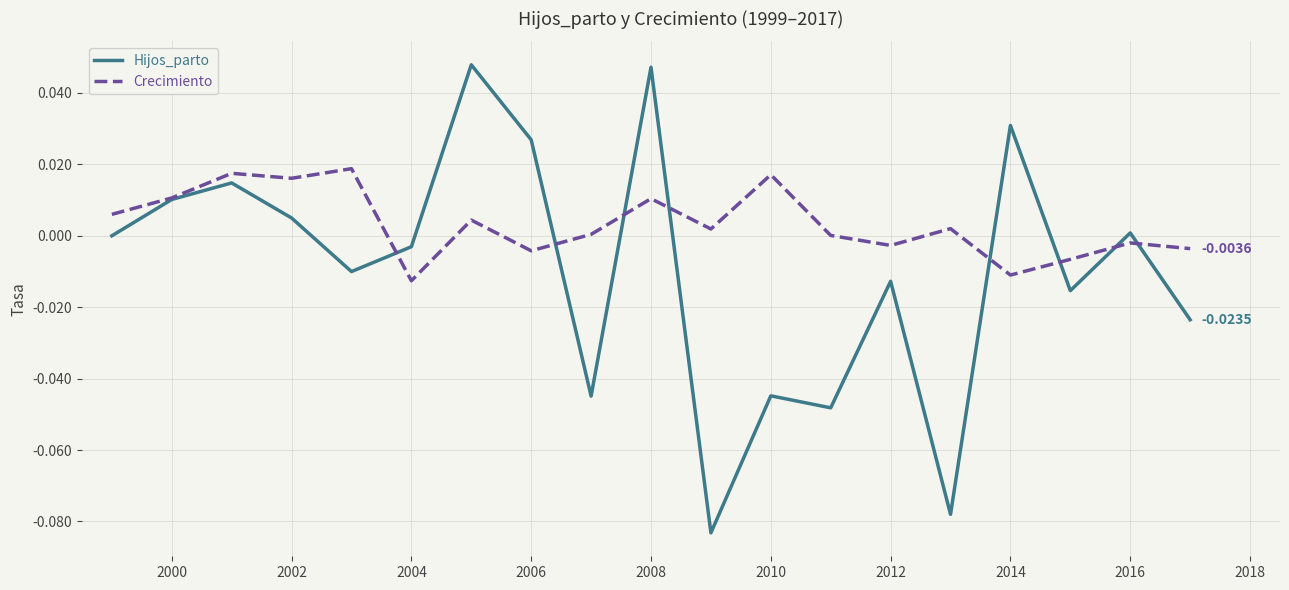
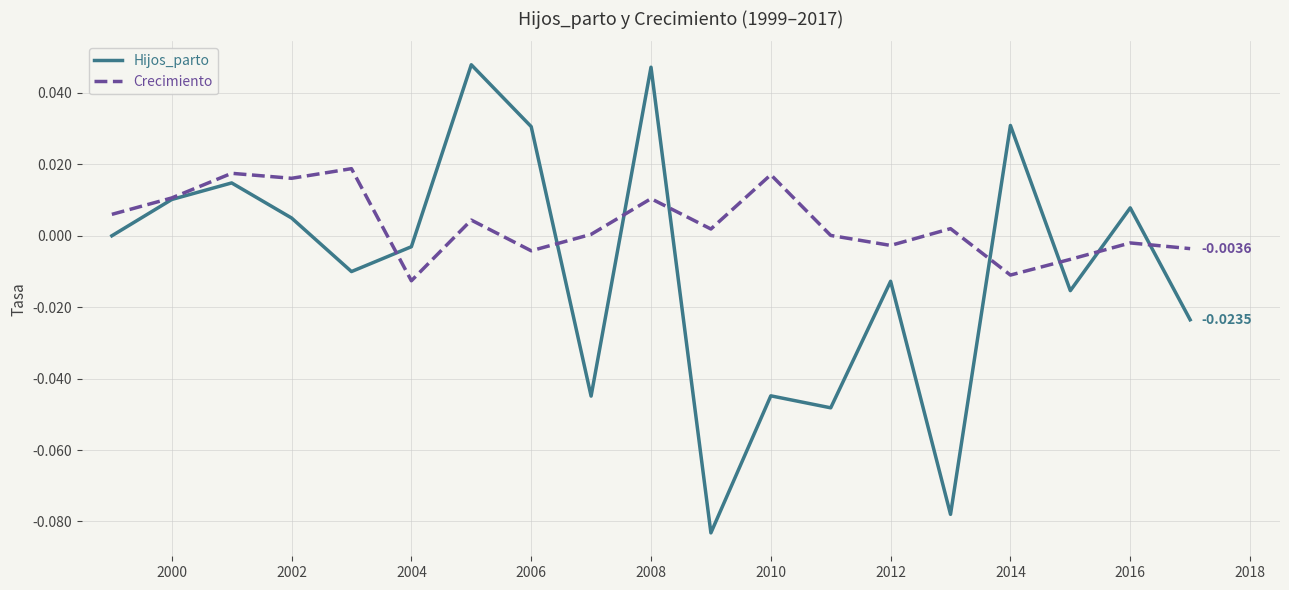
Hijos_parto, 2006: 0.027 -> 0.031
Hijos_parto, 2016: 0.001 -> 0.008
